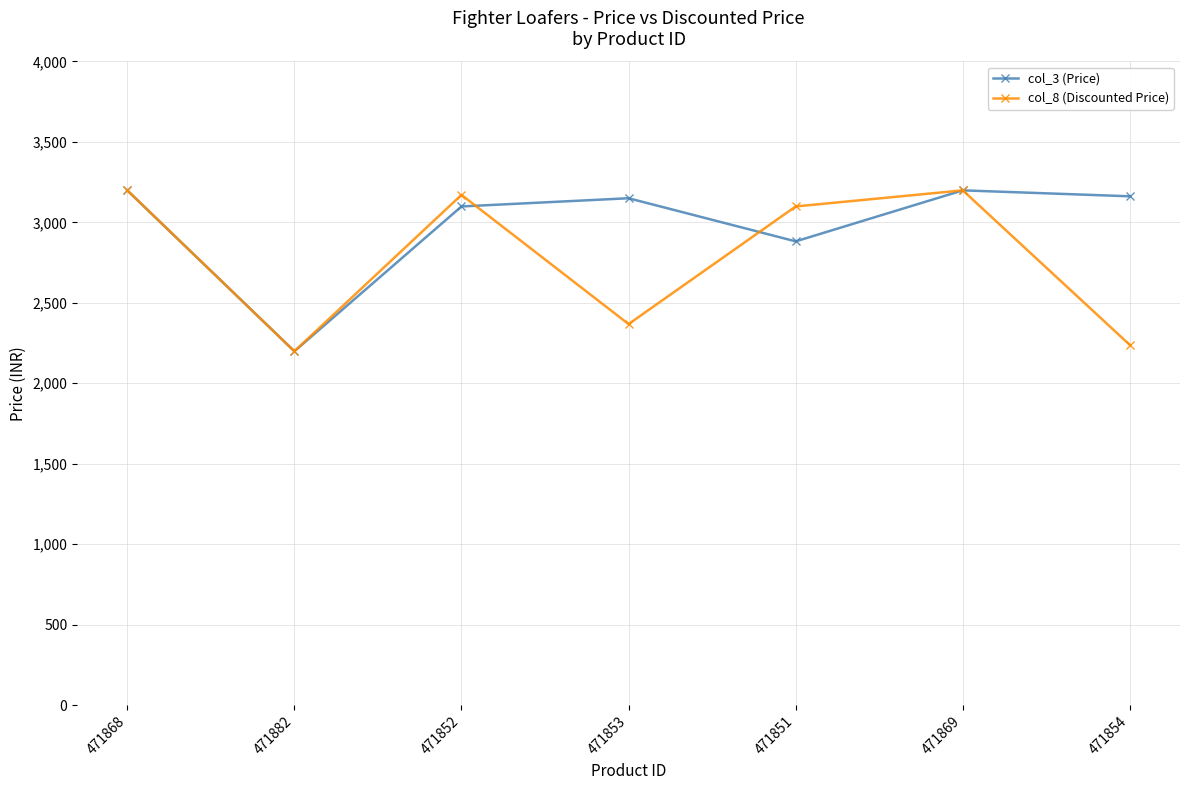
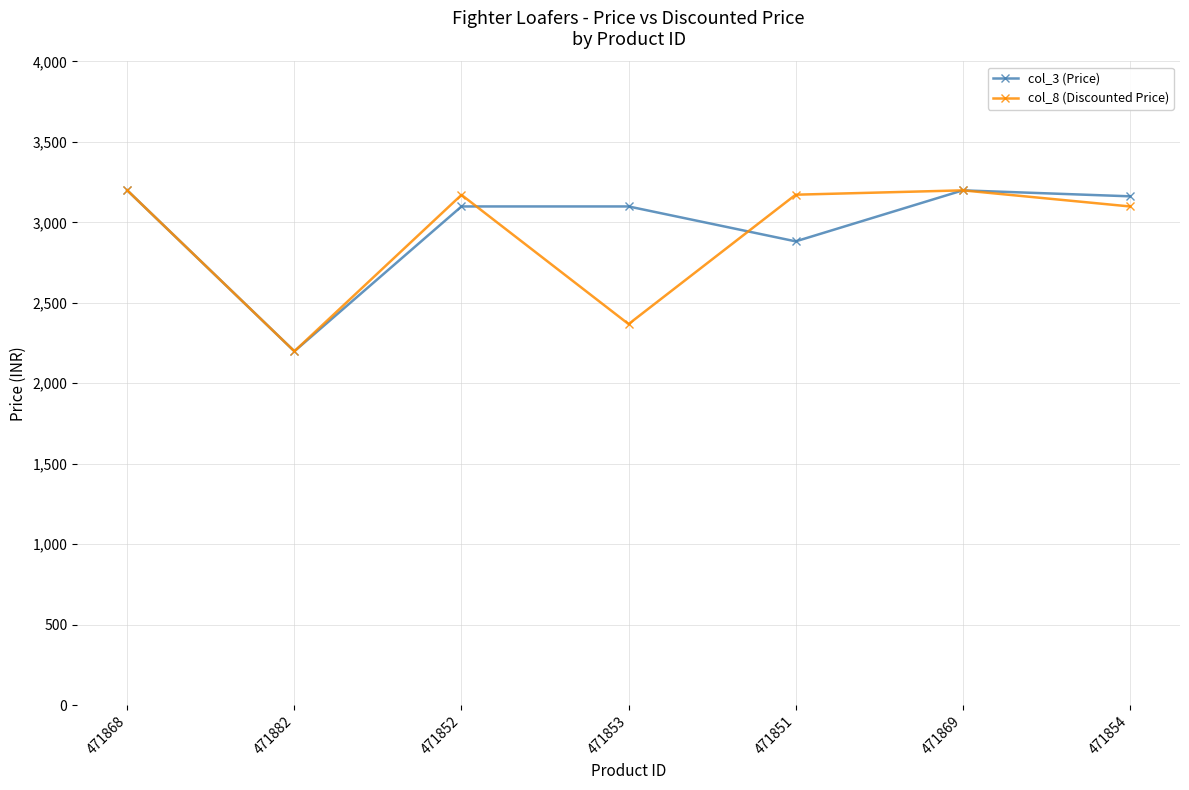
col_3 (Price), 471853: 3,150 -> 3,100
col_8 (Discounted Price), 471851: 3,100 -> 3,170
col_8 (Discounted Price), 471854: 2,240 -> 3,100
